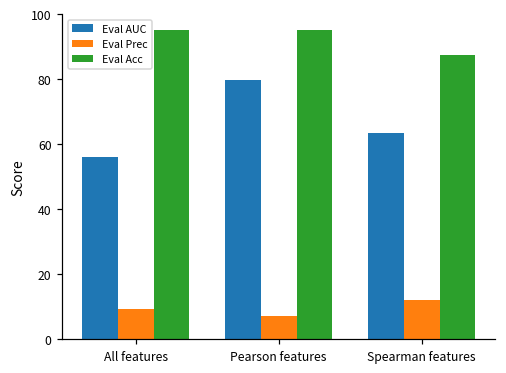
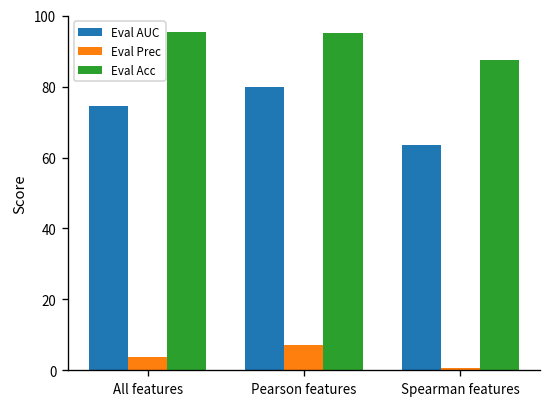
Eval AUC, All features: 56 -> 75
Eval Prec, All features: 9 -> 4
Eval Prec, Spearman features: 12 -> 1
